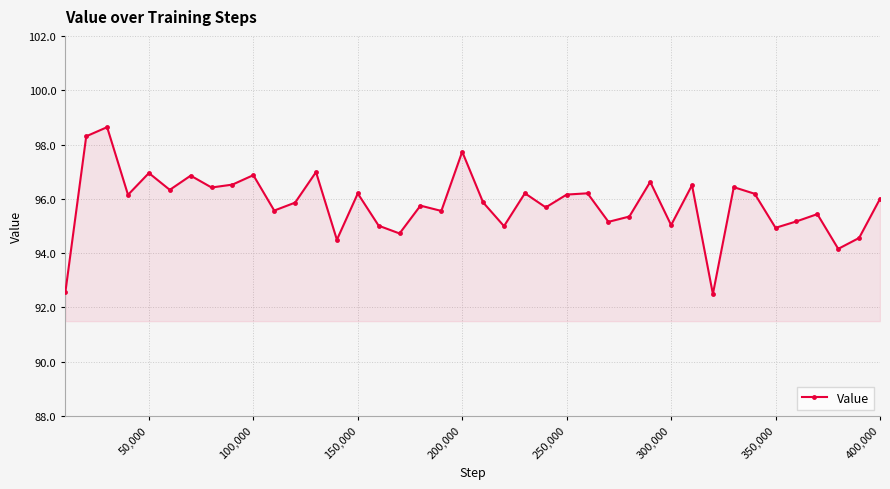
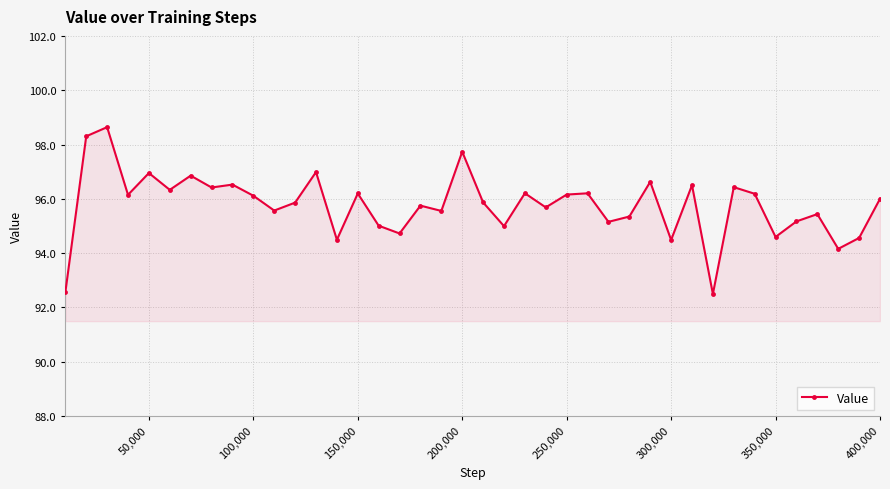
100,000: 96.9 -> 96.1
300,000: 95.0 -> 94.5
350,000: 94.9 -> 94.6
